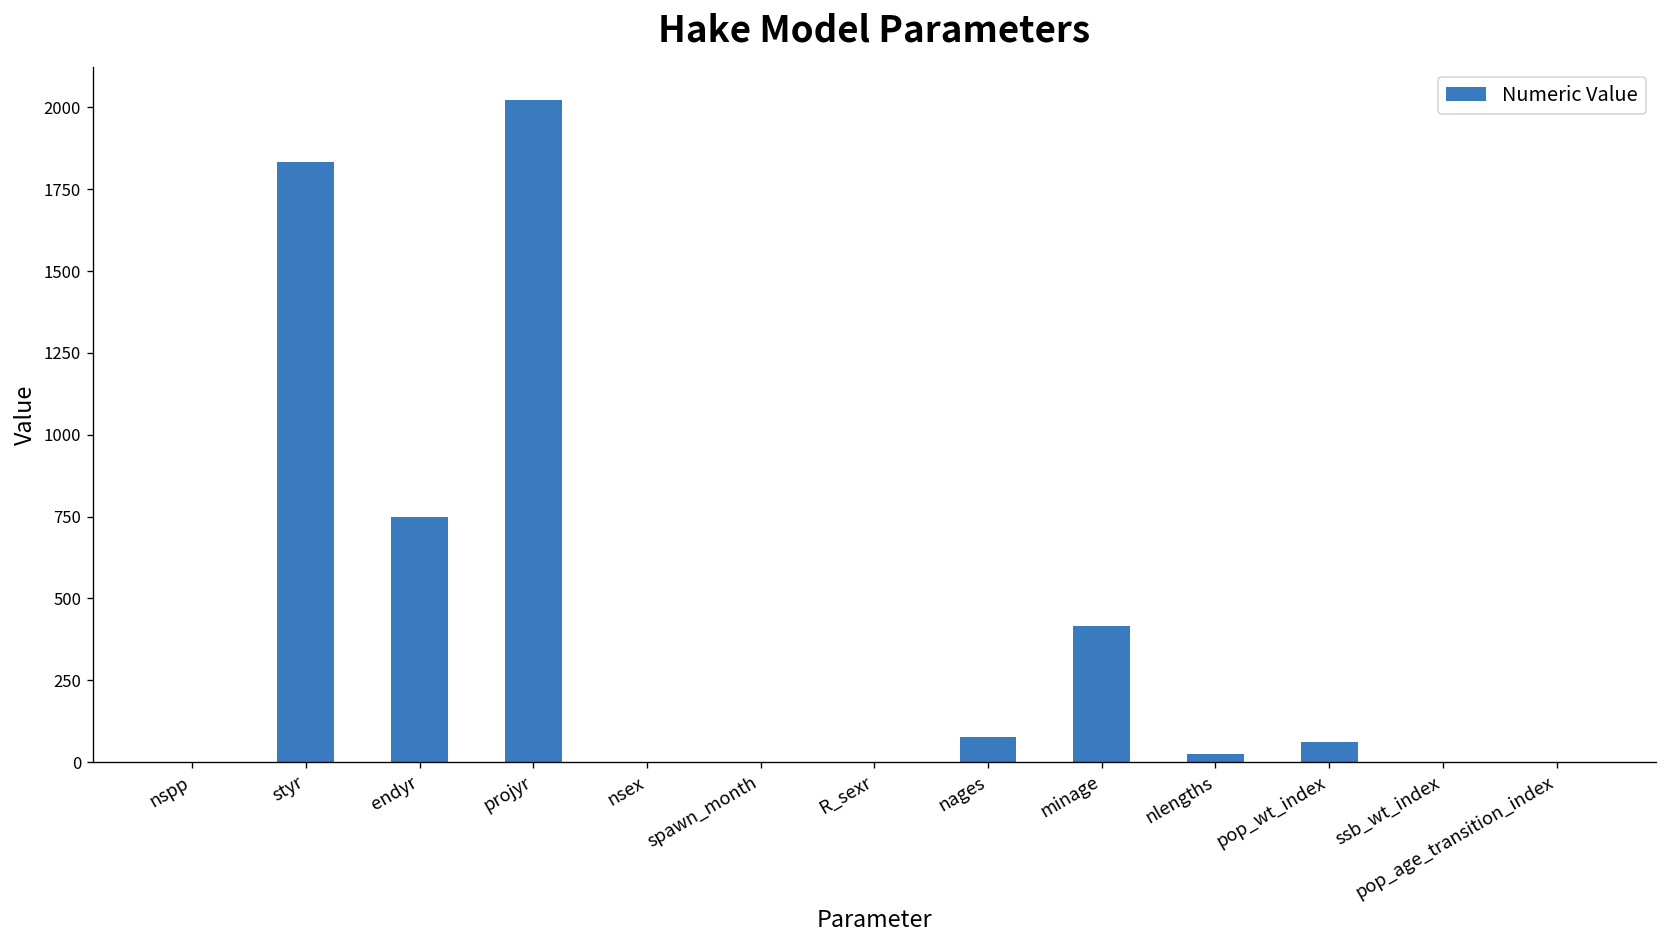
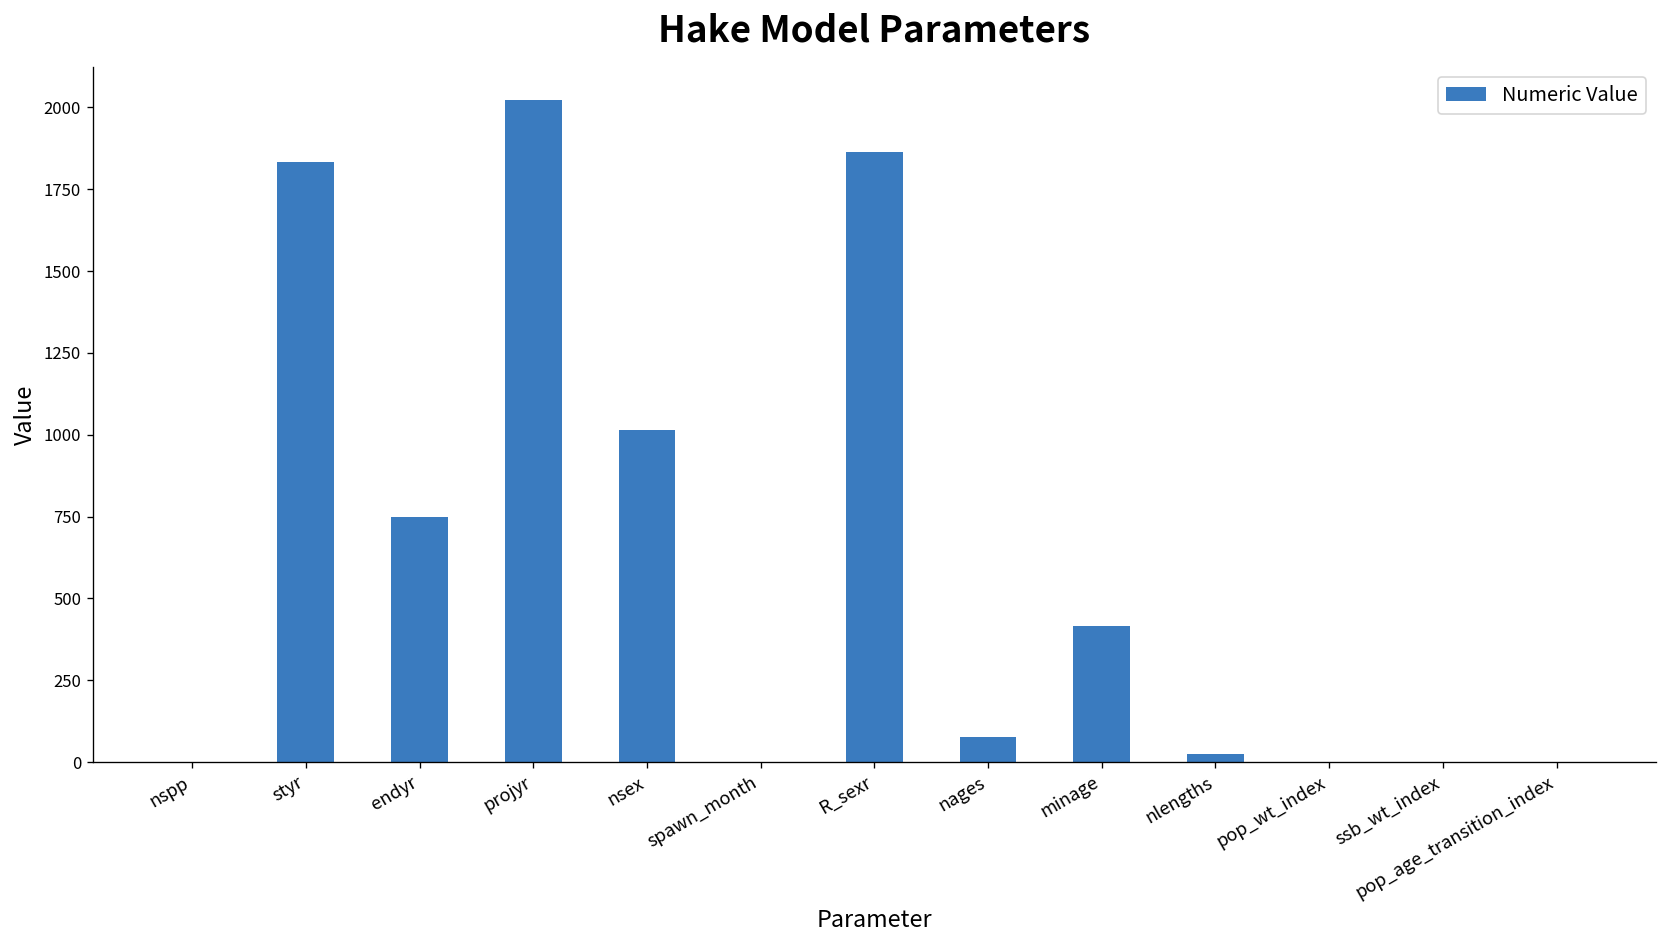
nsex: 0 -> 1020
R_sexr: 0 -> 1860
pop_wt_index: 60 -> 0
